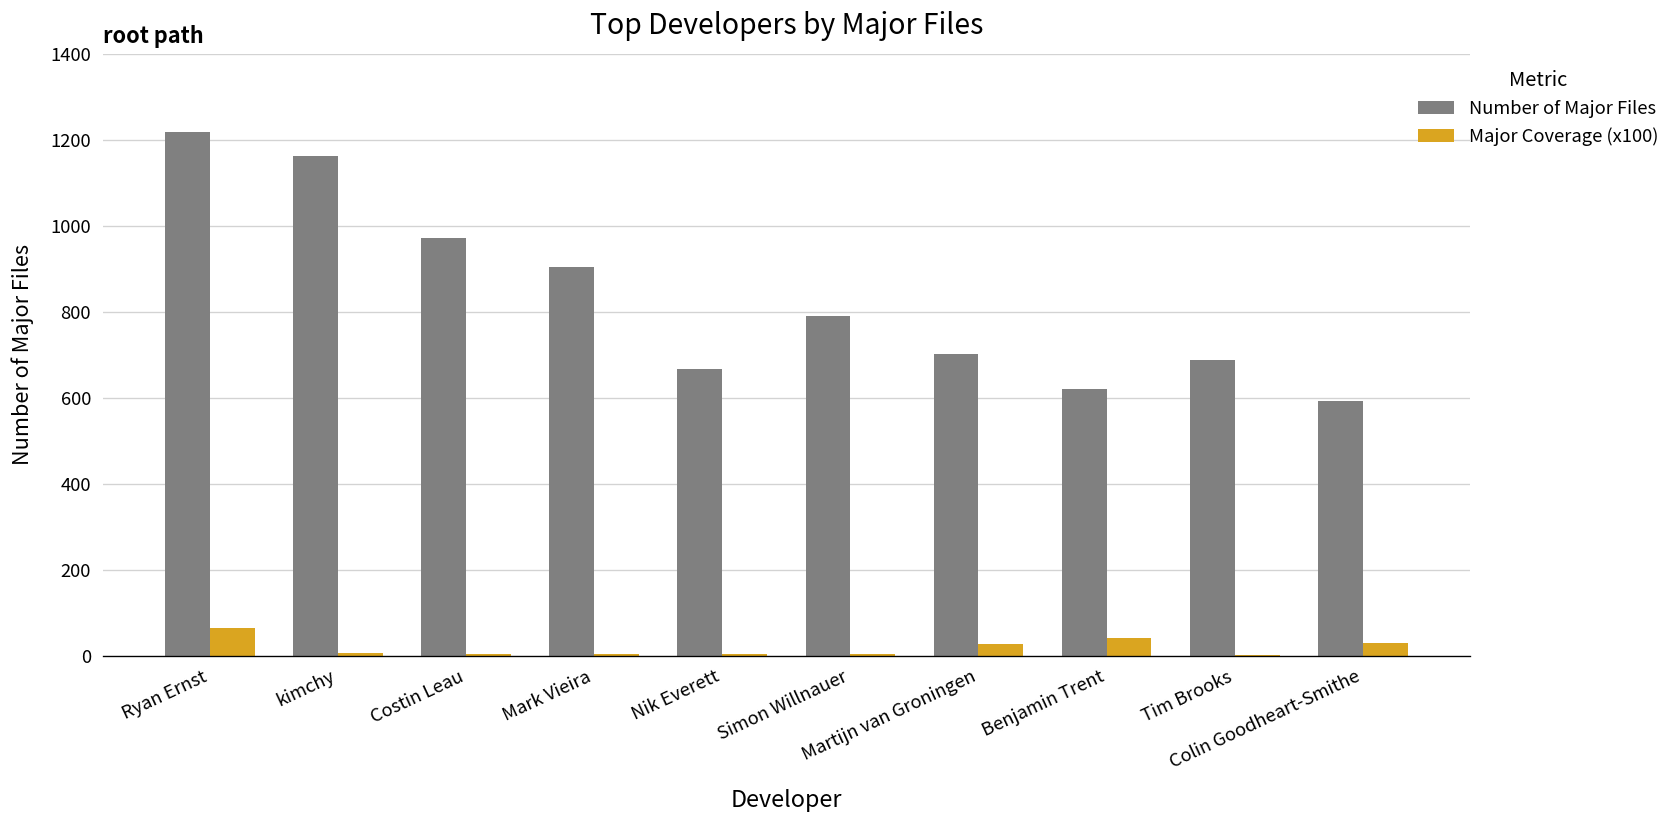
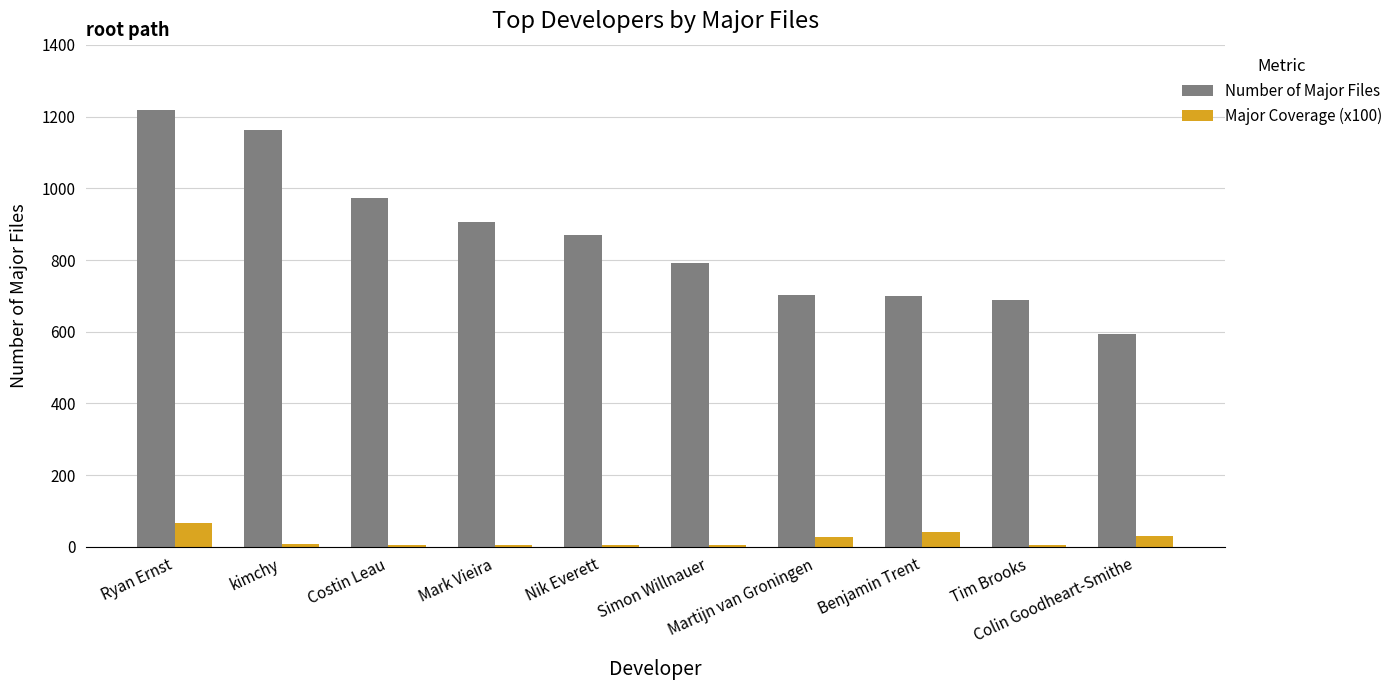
Number of Major Files, Nik Everett: 670 -> 870
Number of Major Files, Benjamin Trent: 620 -> 700
